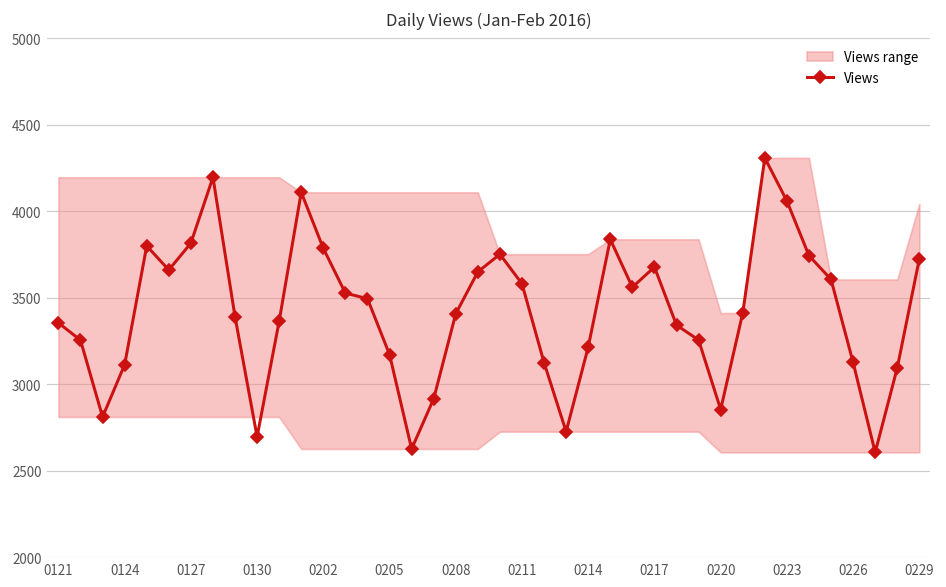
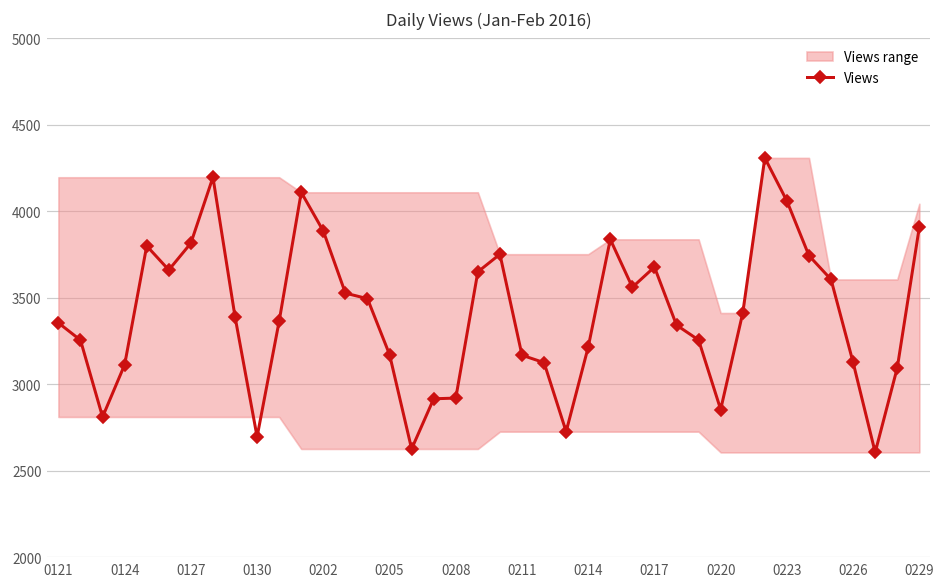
Views, 0202: 3790 -> 3890
Views, 0208: 3410 -> 2920
Views, 0211: 3580 -> 3170
Views, 0229: 3730 -> 3910
